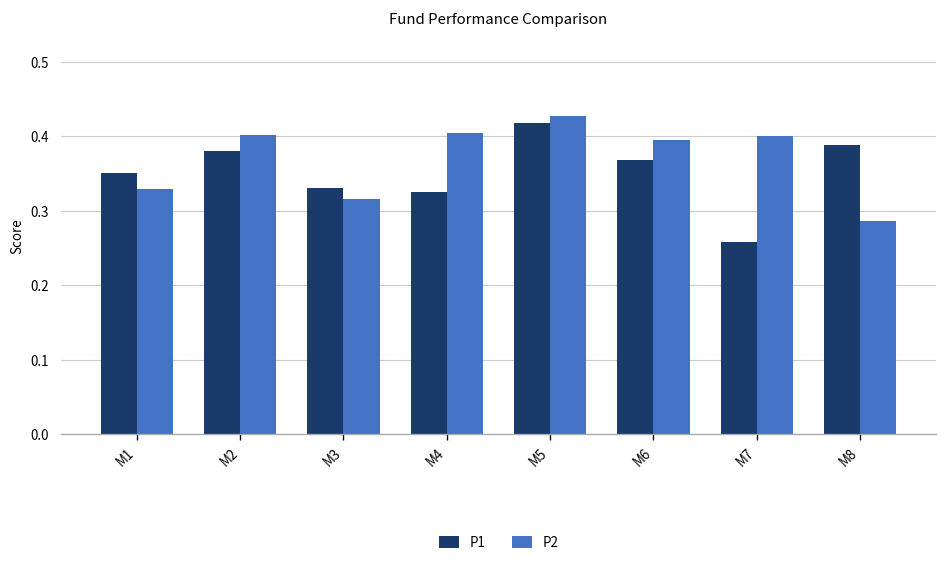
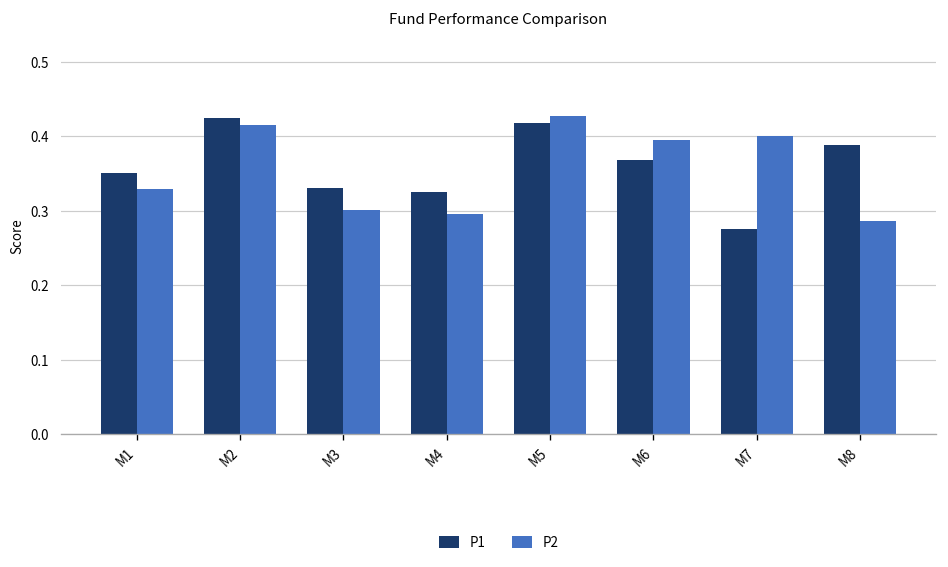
P1, M2: 0.38 -> 0.42
P2, M2: 0.40 -> 0.42
P2, M3: 0.32 -> 0.30
P2, M4: 0.40 -> 0.30
P1, M7: 0.26 -> 0.28
